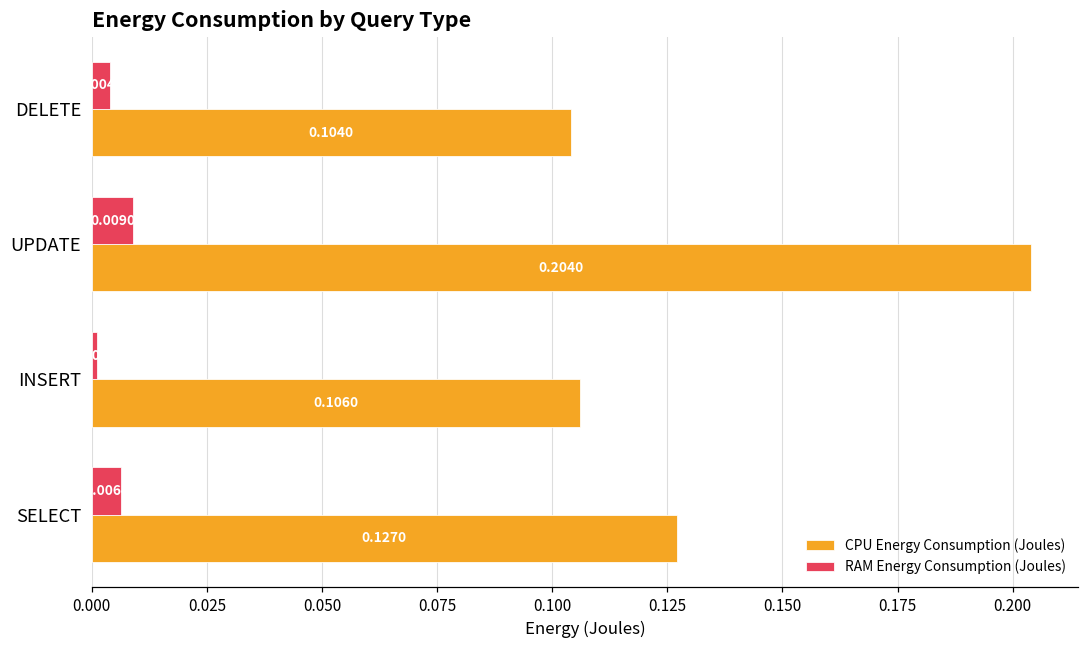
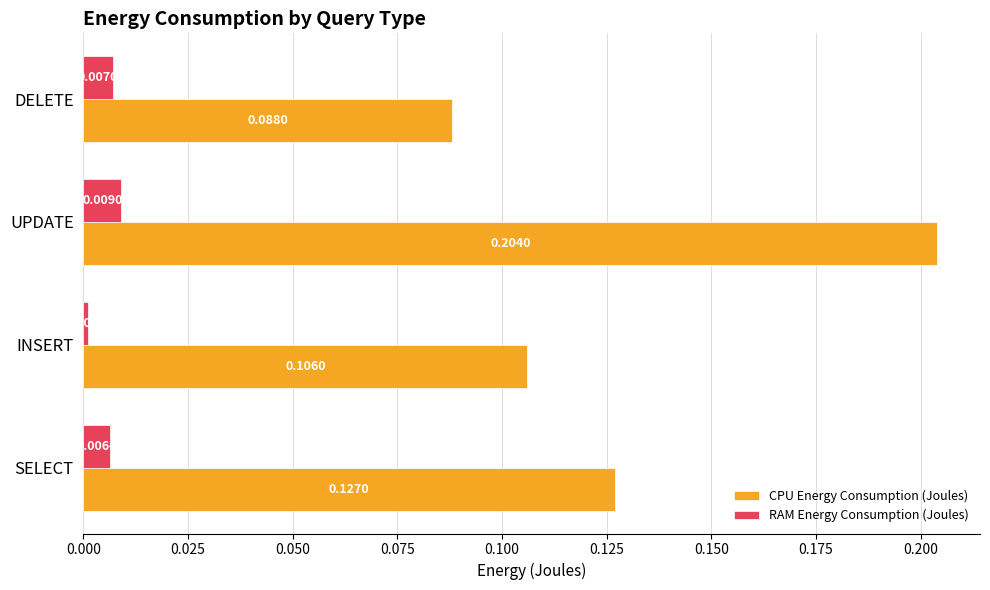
RAM Energy Consumption (Joules), DELETE: 0.004 -> 0.007
CPU Energy Consumption (Joules), DELETE: 0.1040 -> 0.0880
